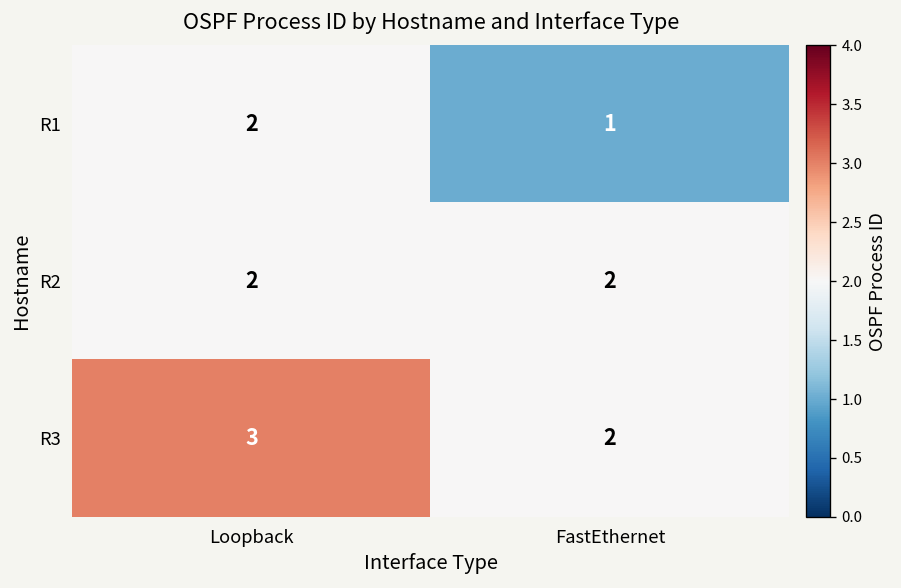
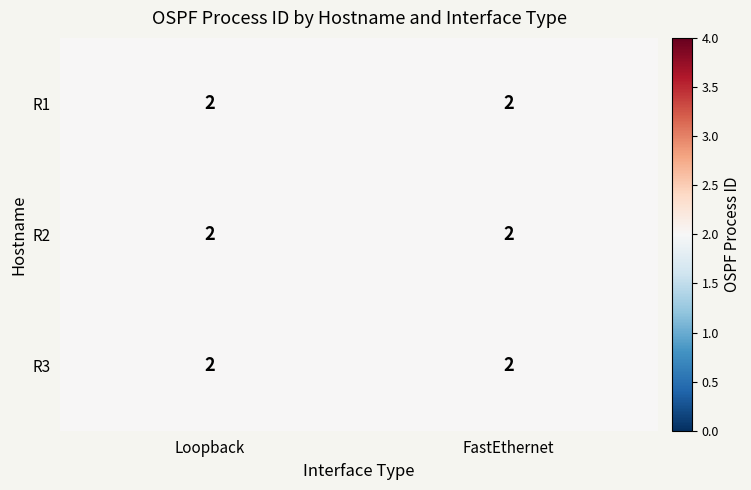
R1, FastEthernet: 1 -> 2
R3, Loopback: 3 -> 2
